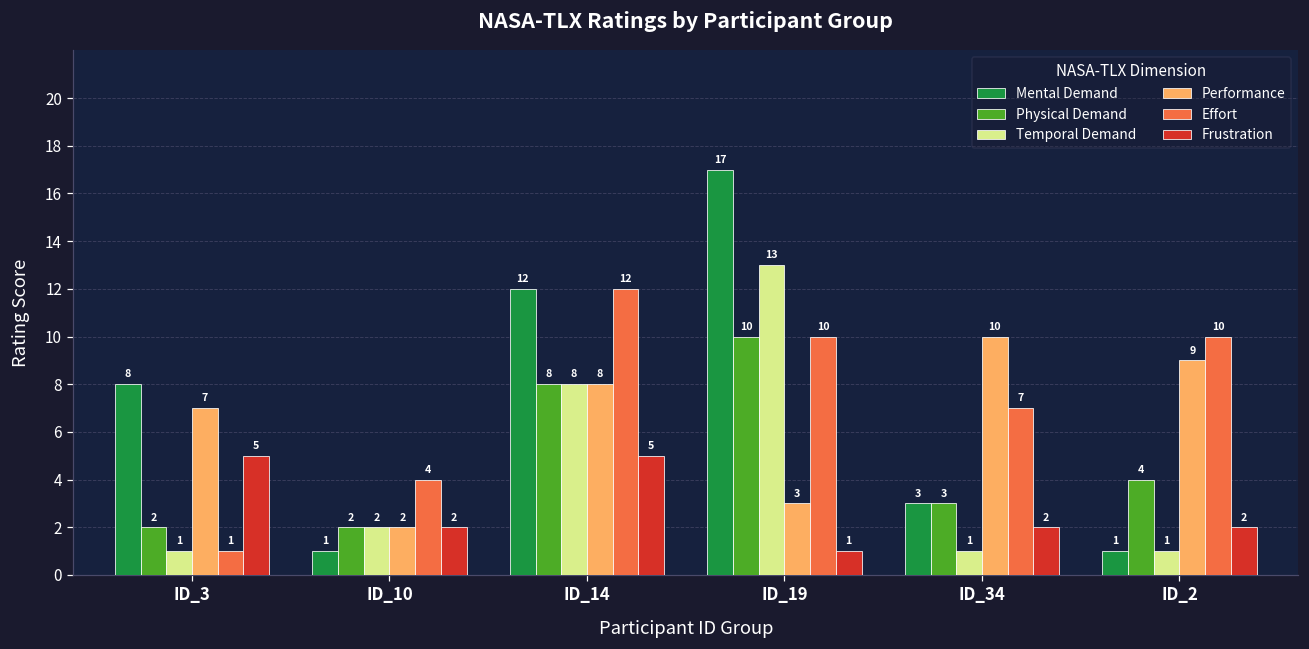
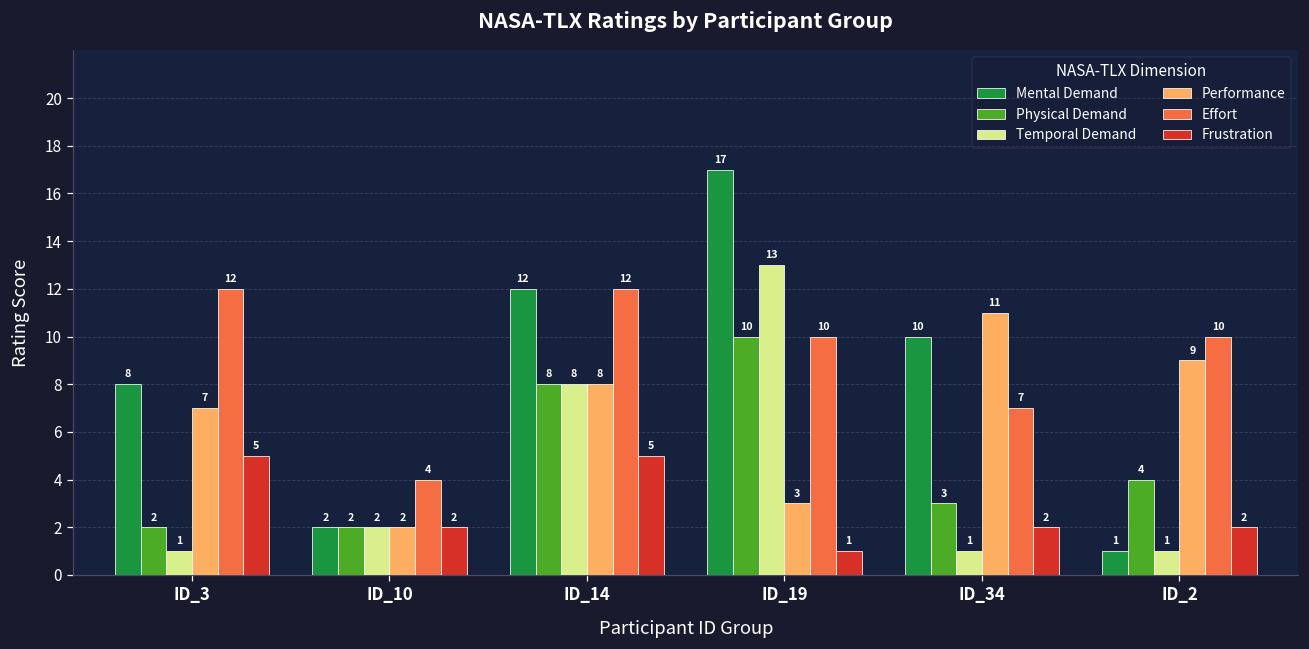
Effort, ID_3: 1 -> 12
Mental Demand, ID_10: 1 -> 2
Mental Demand, ID_34: 3 -> 10
Performance, ID_34: 10 -> 11
